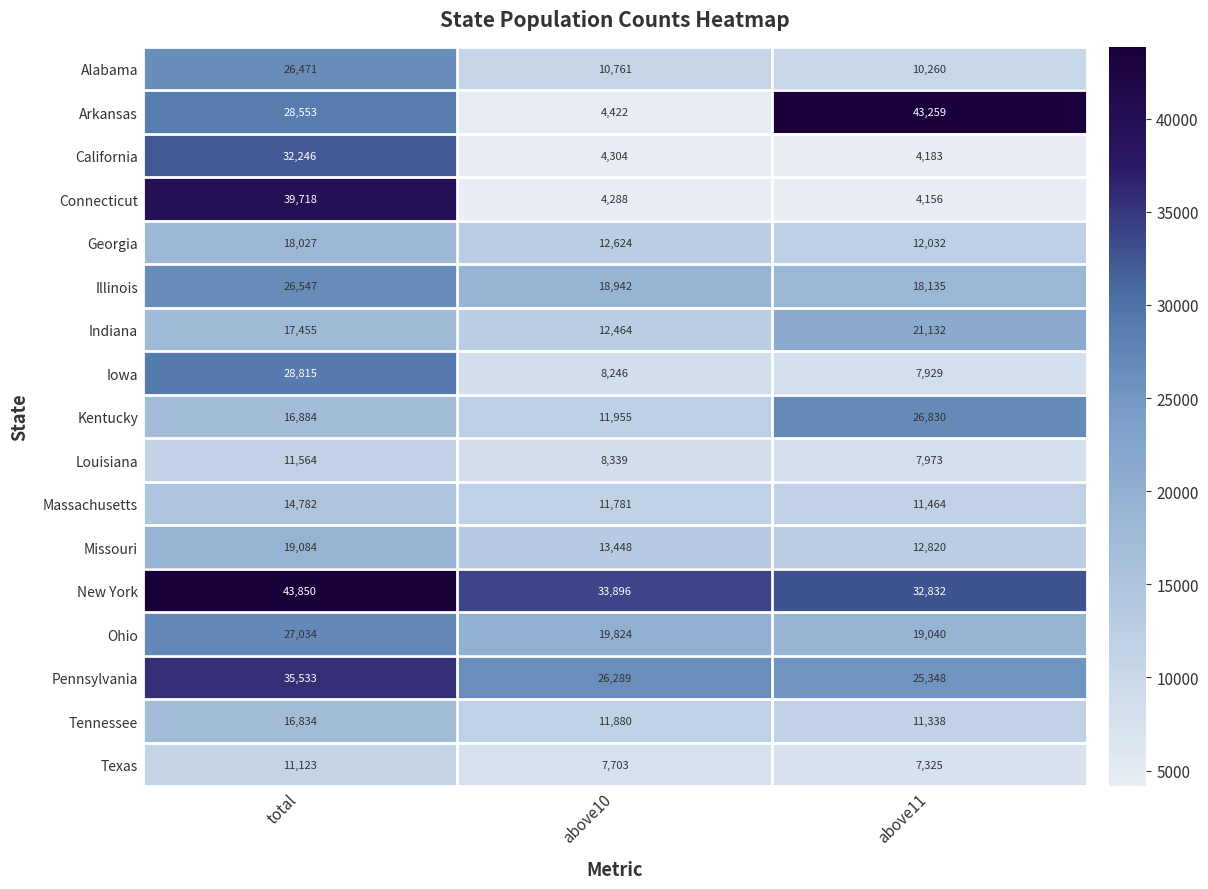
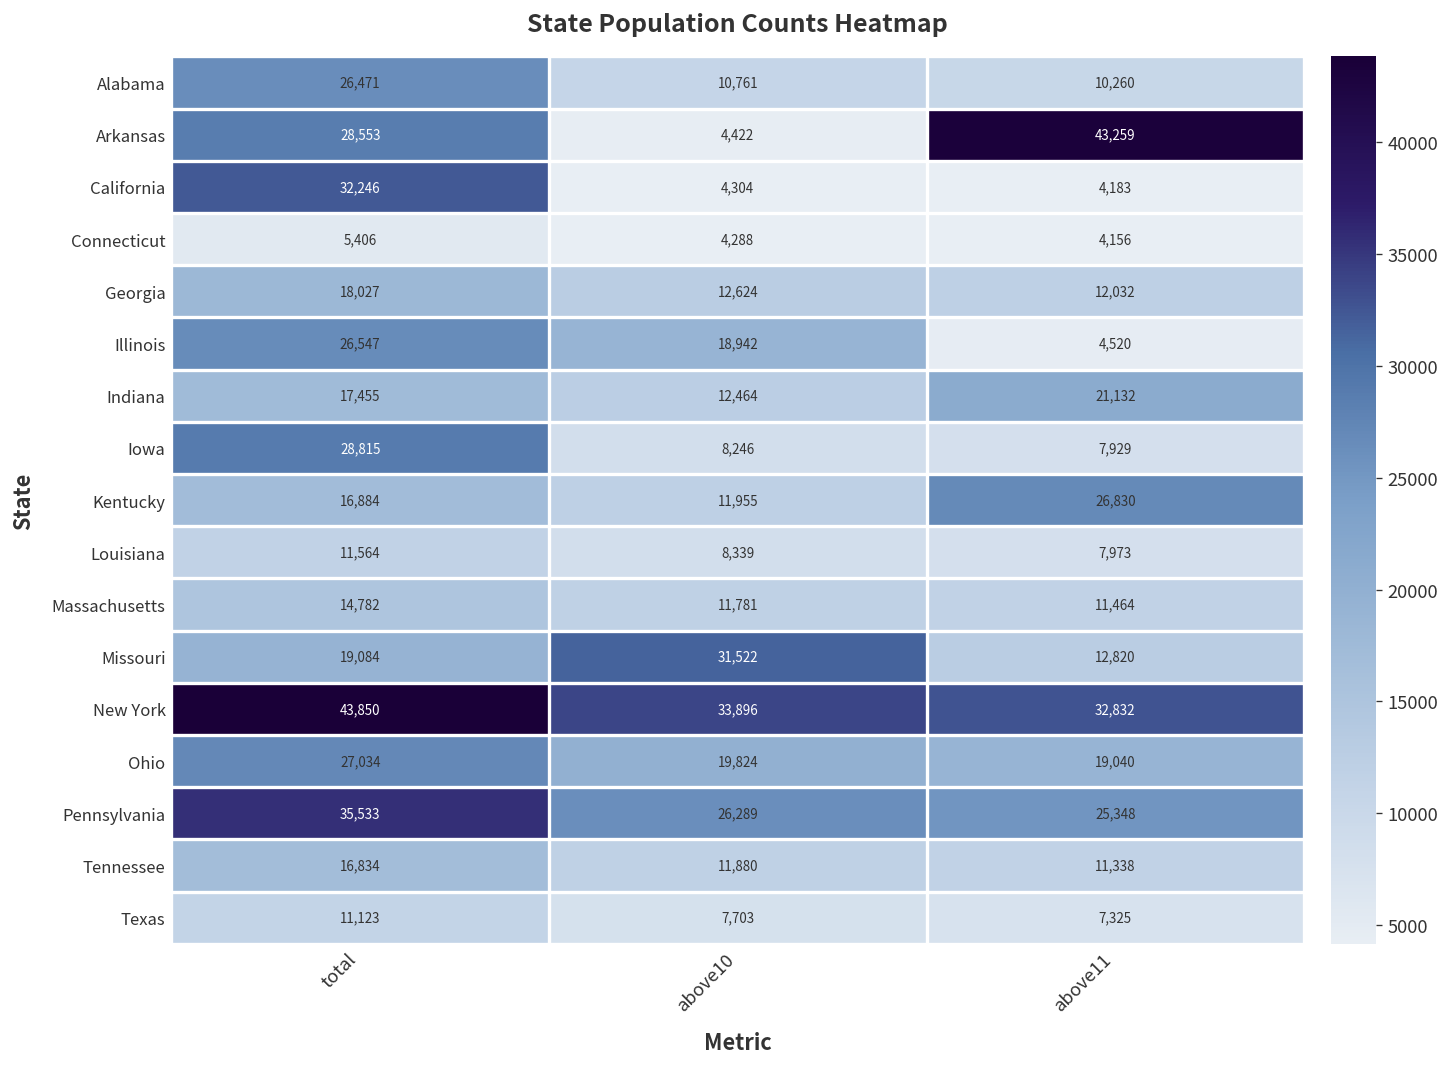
Connecticut, total: 39,718 -> 5,406
Illinois, above11: 18,135 -> 4,520
Missouri, above10: 13,448 -> 31,522
